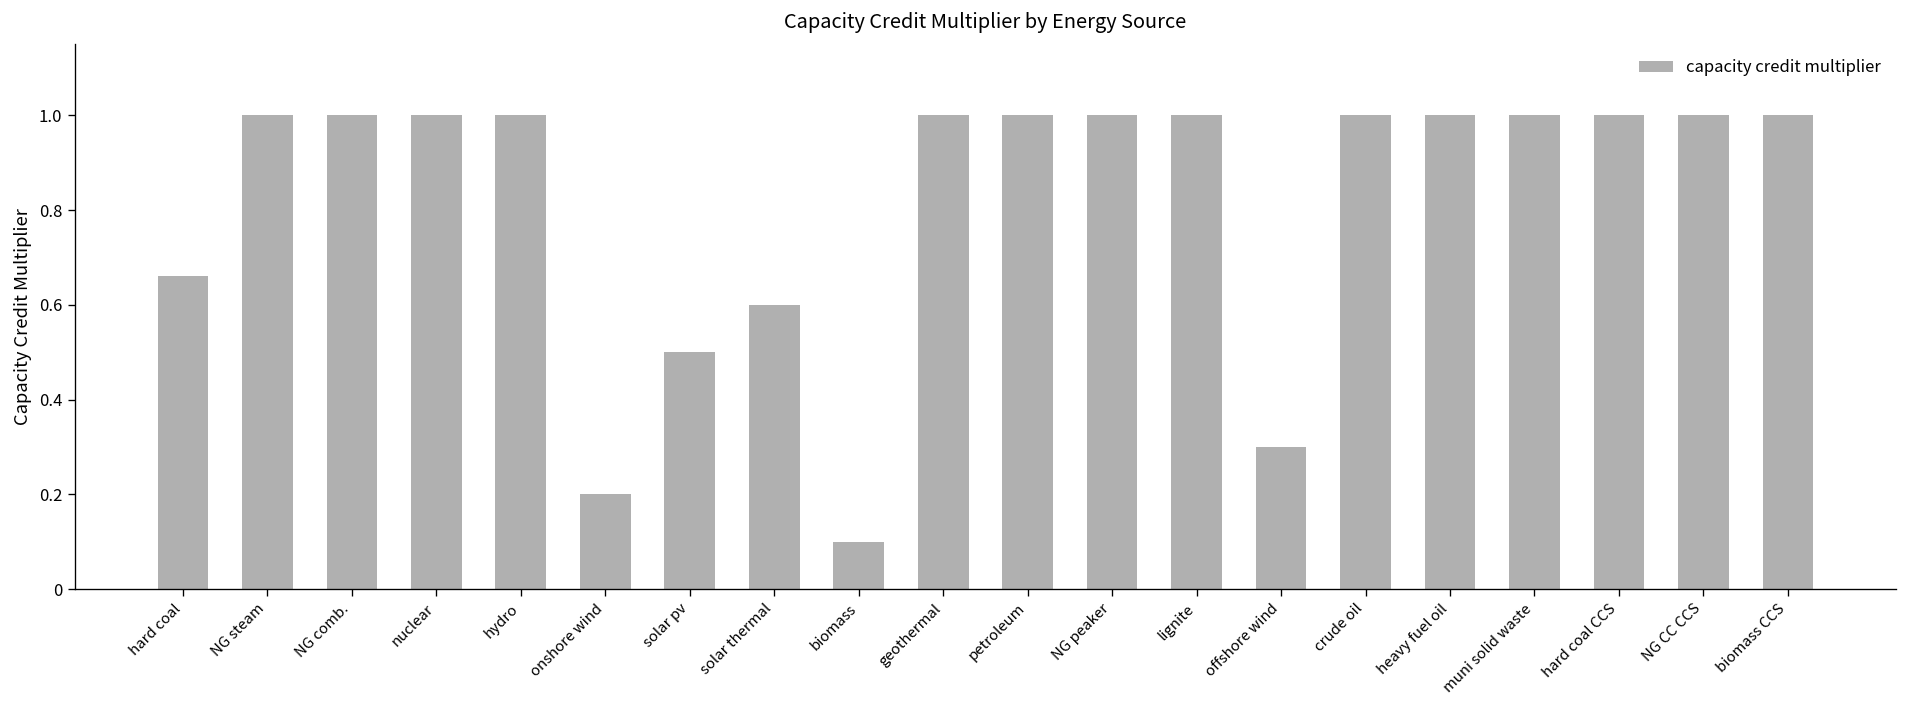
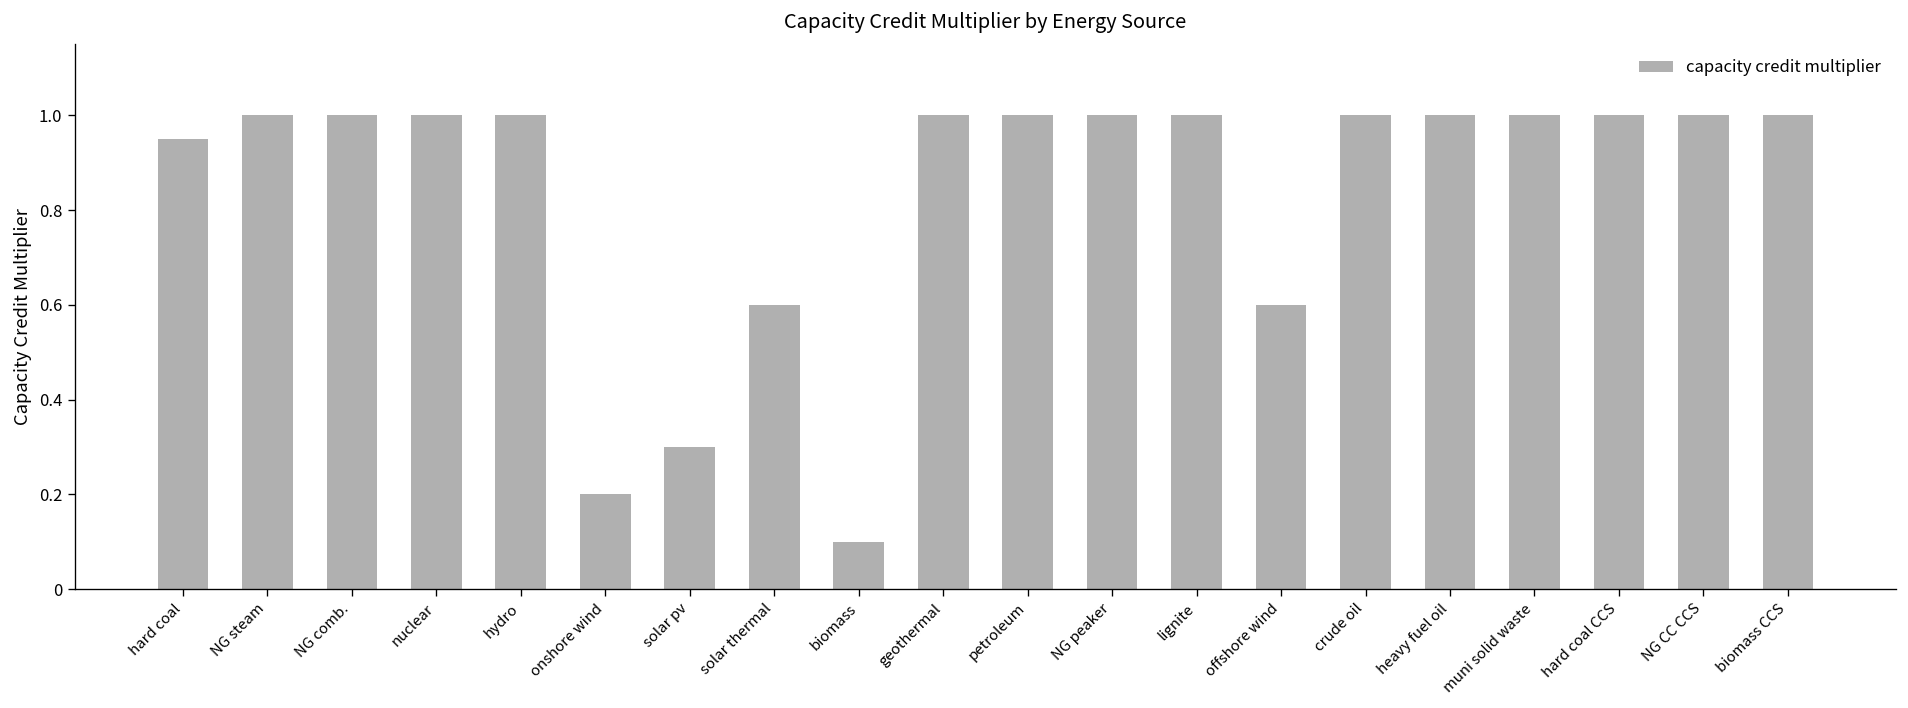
hard coal: 0.66 -> 0.95
solar pv: 0.5 -> 0.3
offshore wind: 0.3 -> 0.6
